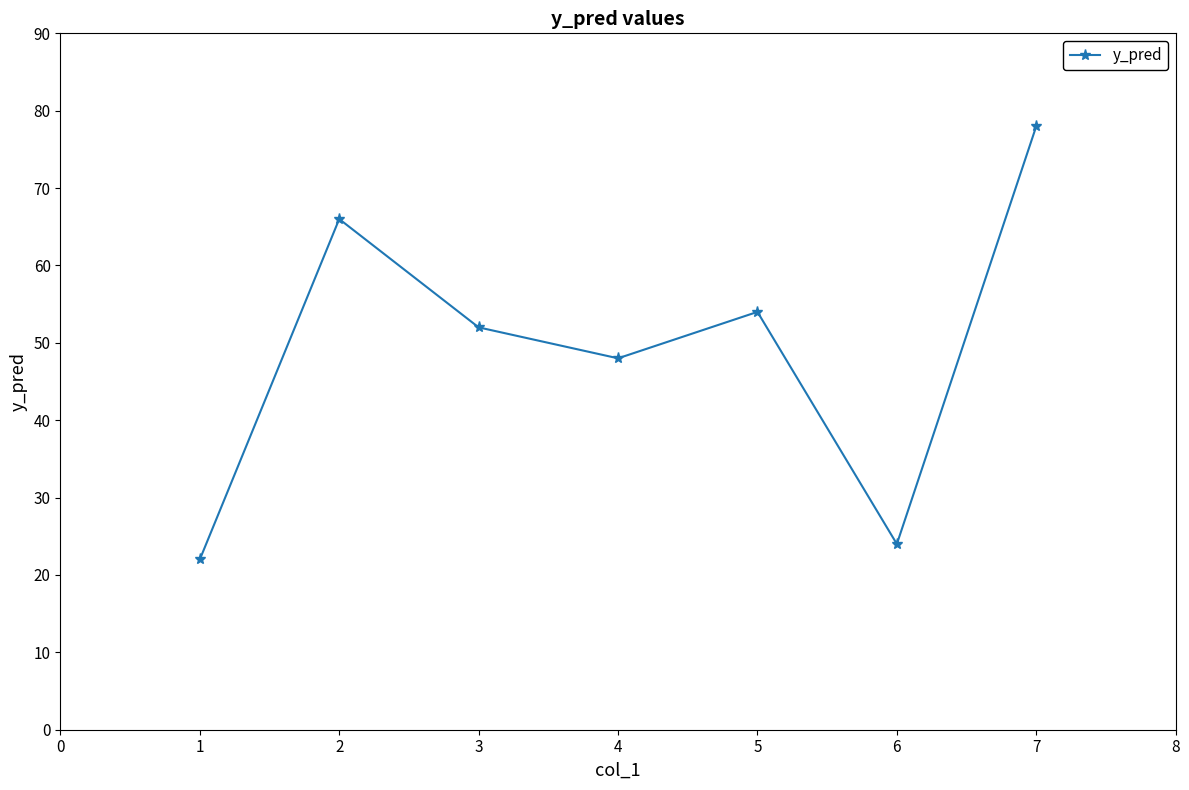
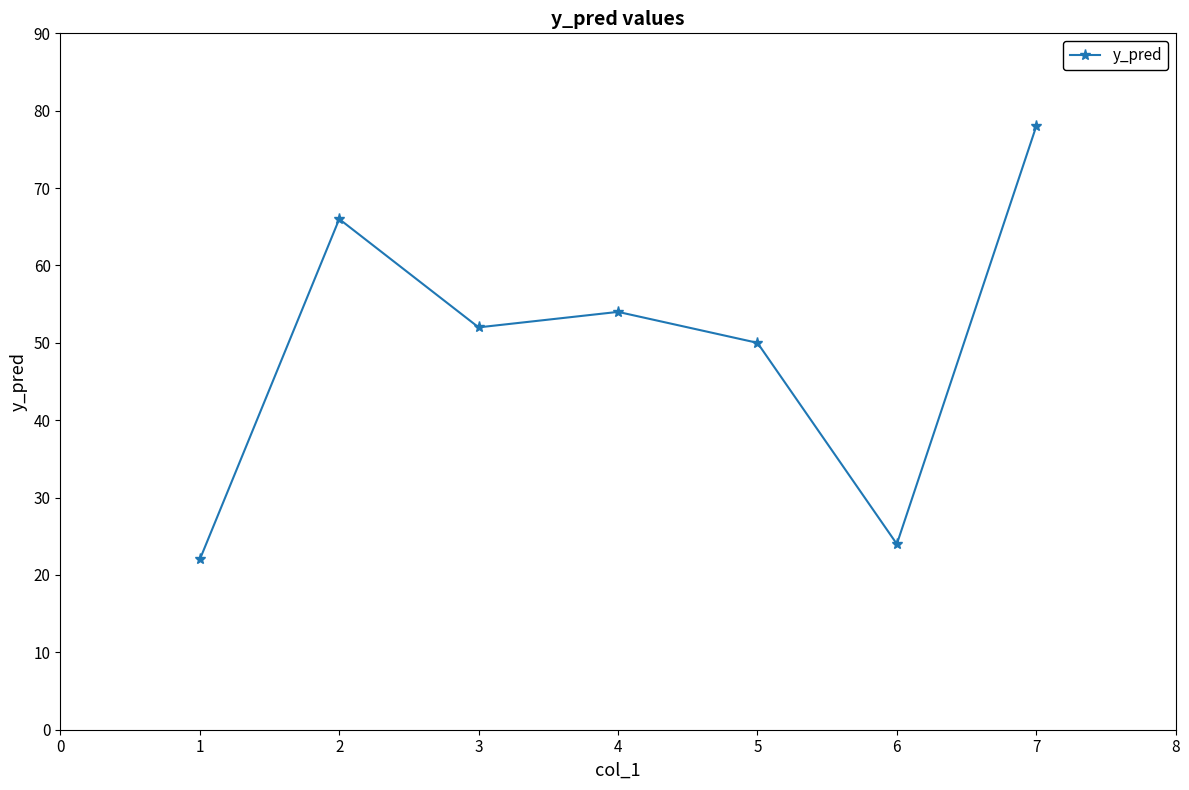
4: 48 -> 54
5: 54 -> 50
